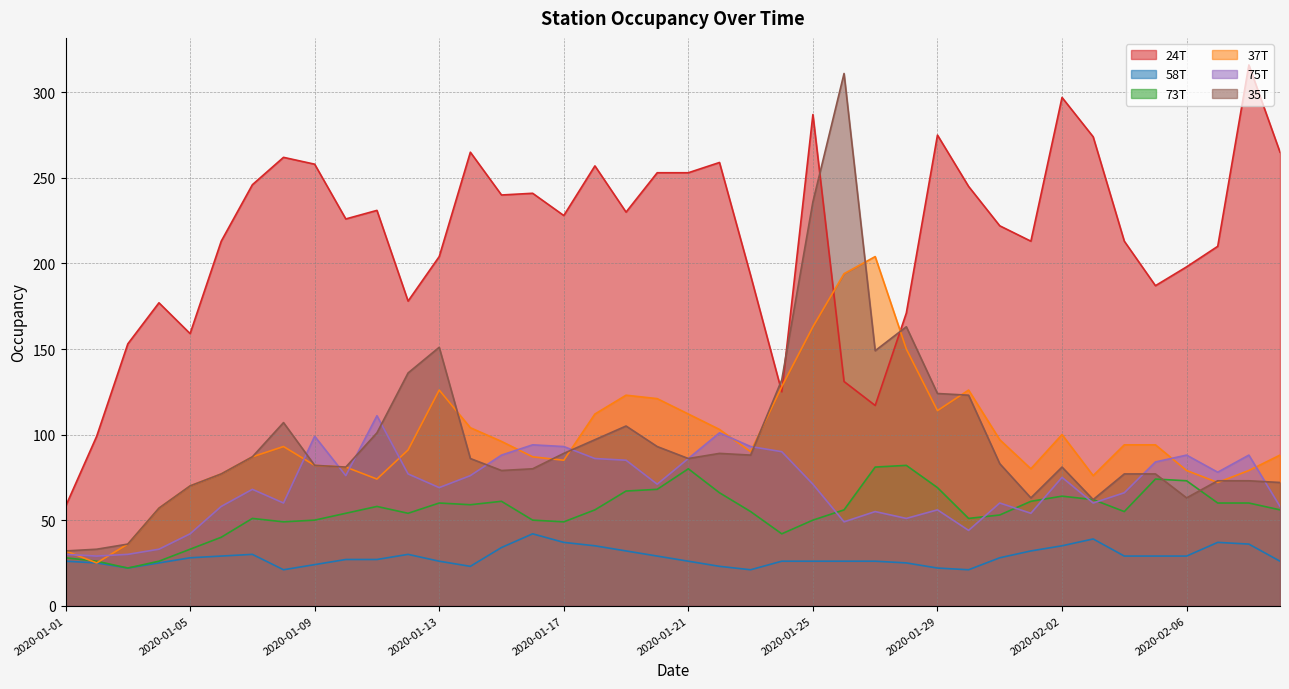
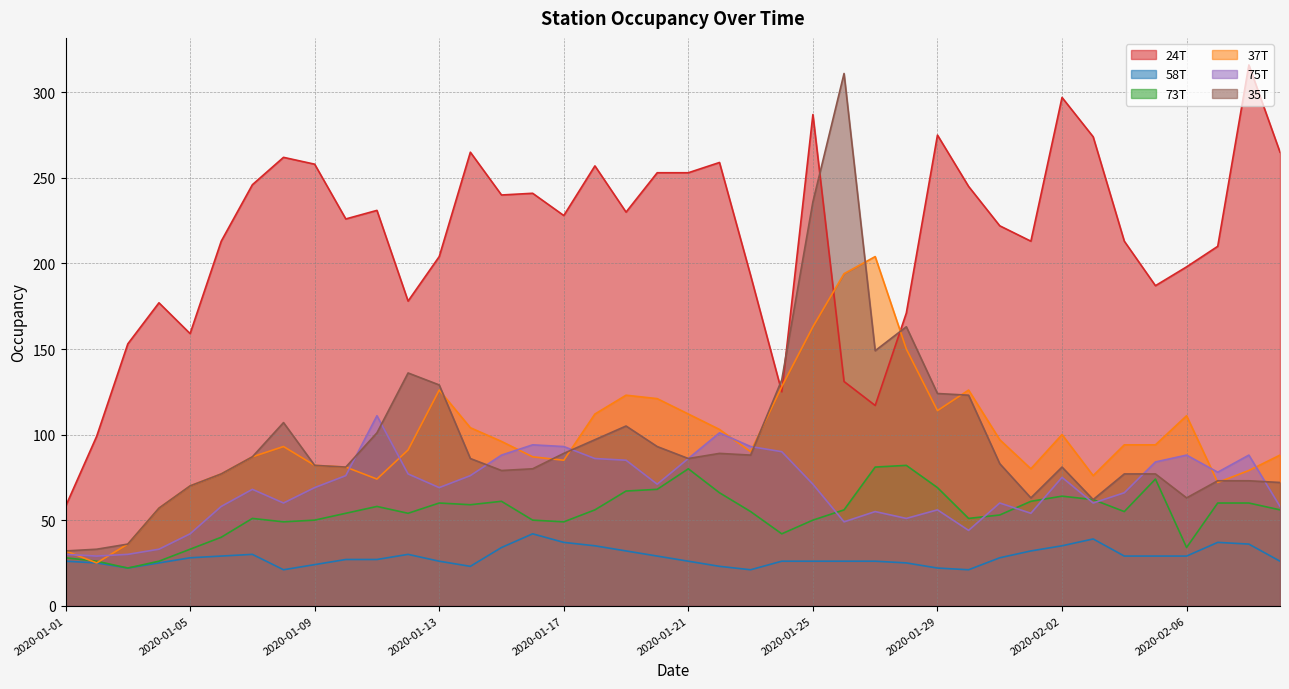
75T, 2020-01-09: 99 -> 69
35T, 2020-01-13: 151 -> 129
73T, 2020-02-06: 73 -> 34
37T, 2020-02-06: 79 -> 111
